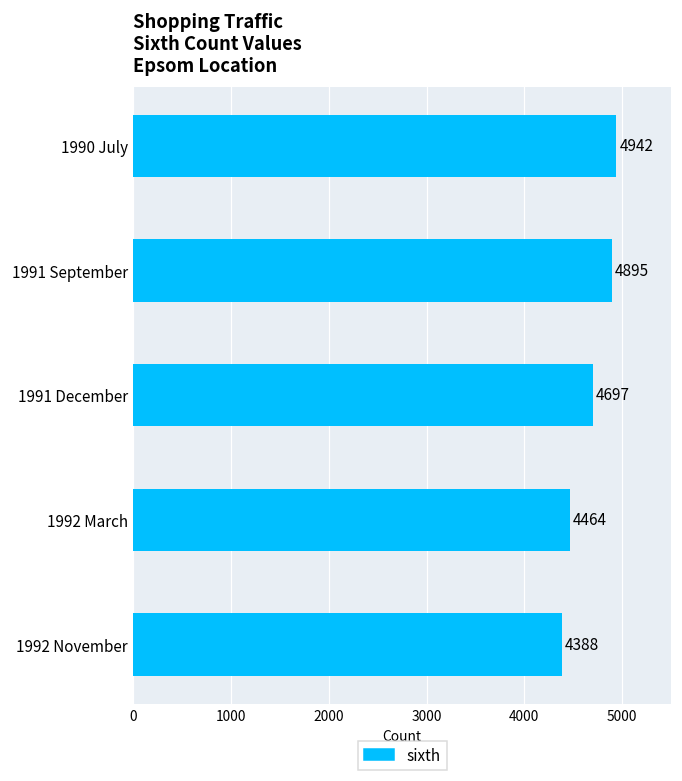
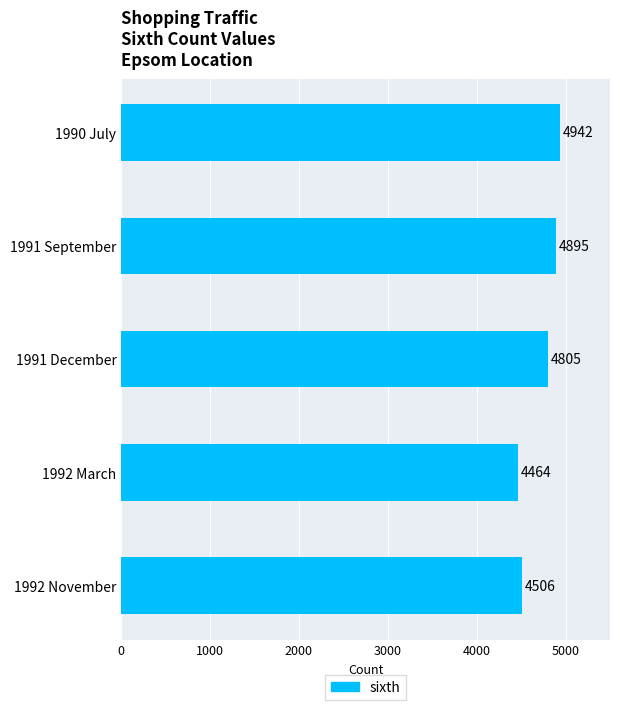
1991 December: 4697 -> 4805
1992 November: 4388 -> 4506
